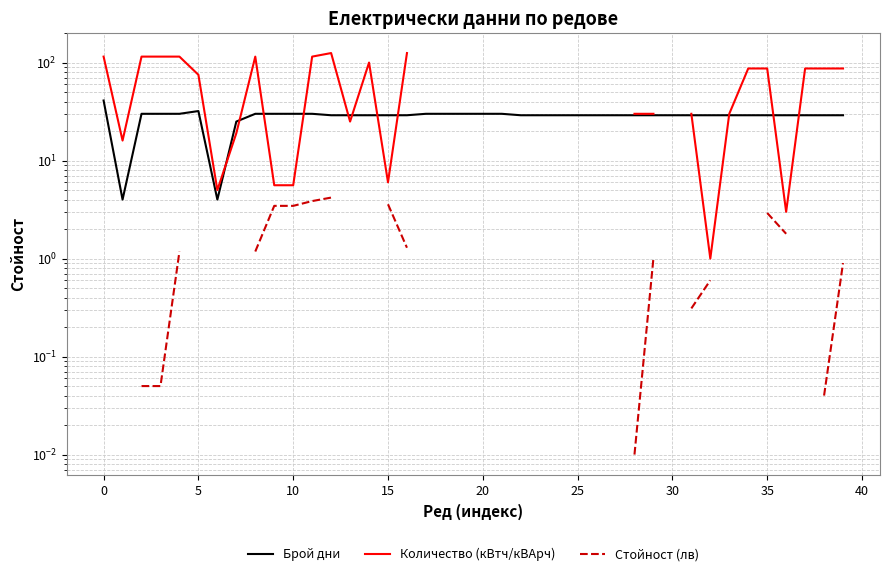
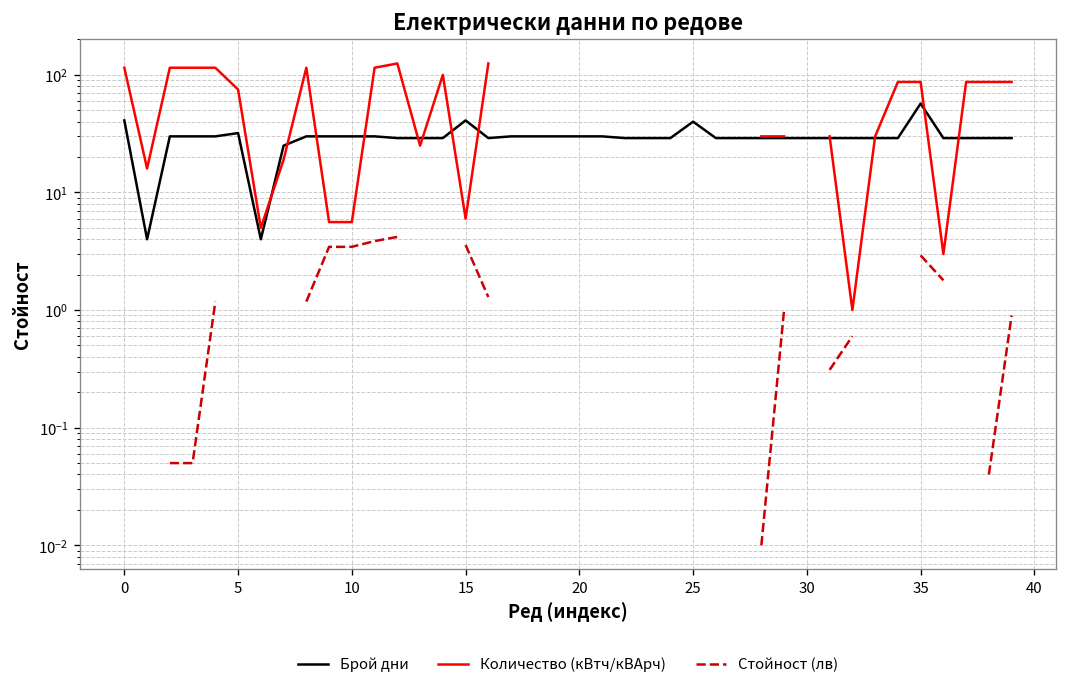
Брой дни, 15: 29 -> 41
Брой дни, 25: 29 -> 40
Брой дни, 35: 29 -> 60
